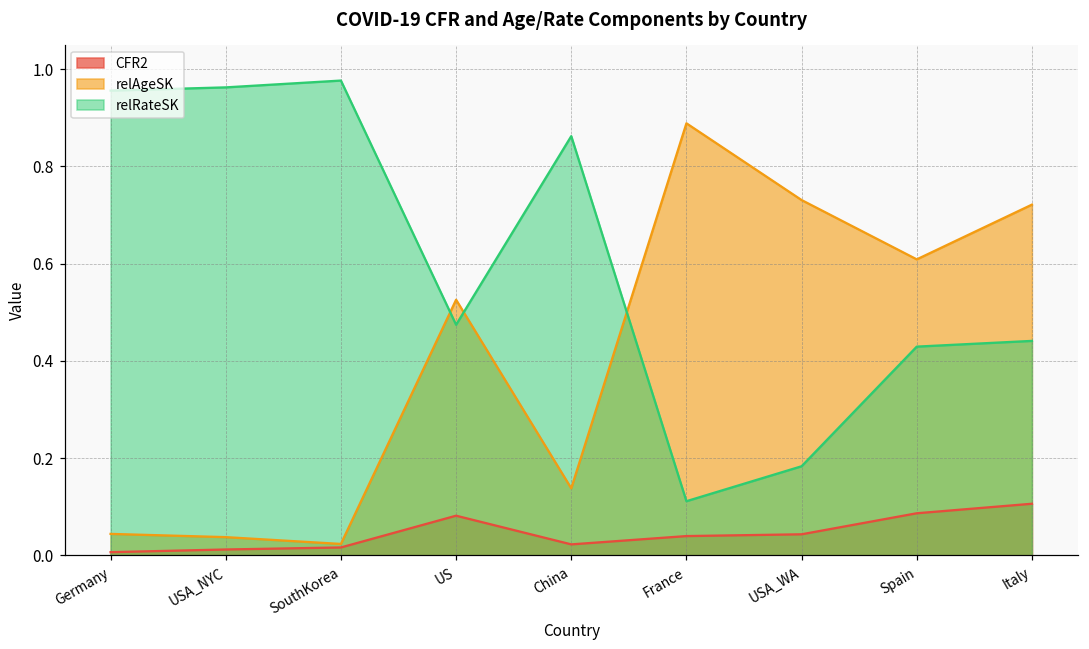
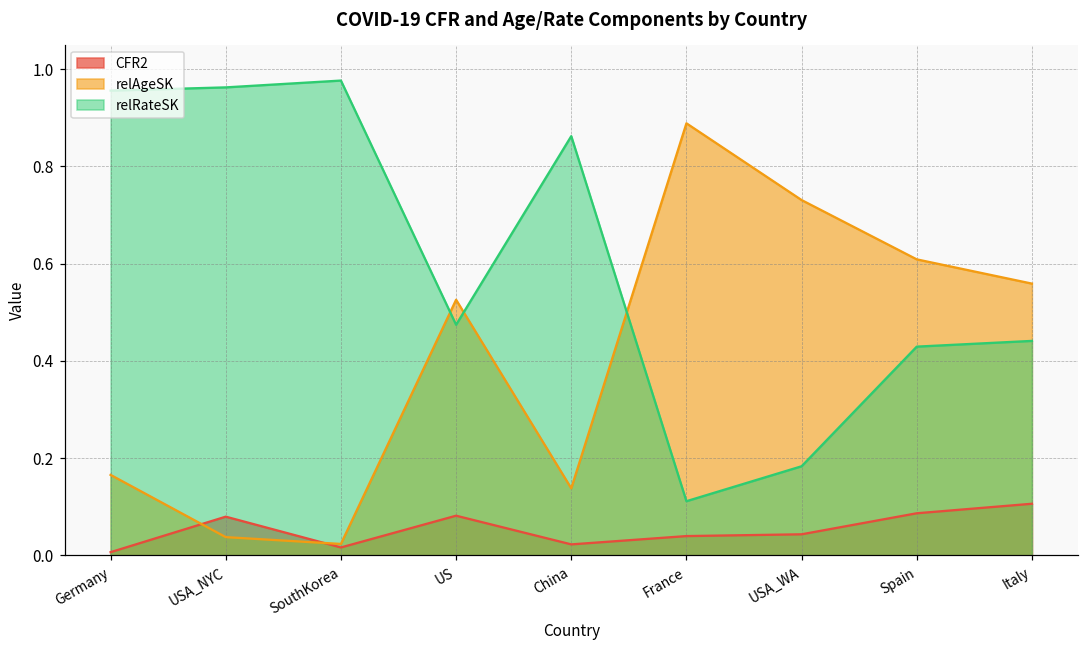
relAgeSK, Germany: 0.04 -> 0.17
CFR2, USA_NYC: 0.01 -> 0.08
relAgeSK, Italy: 0.72 -> 0.56
